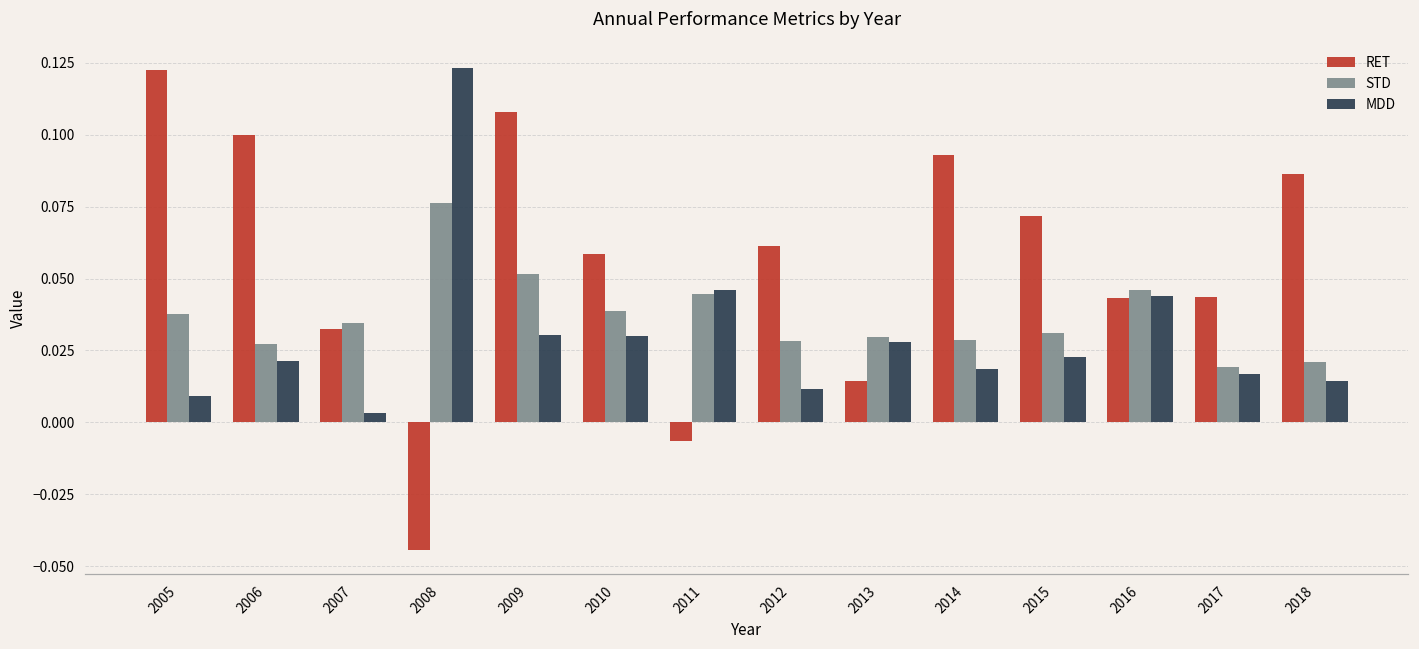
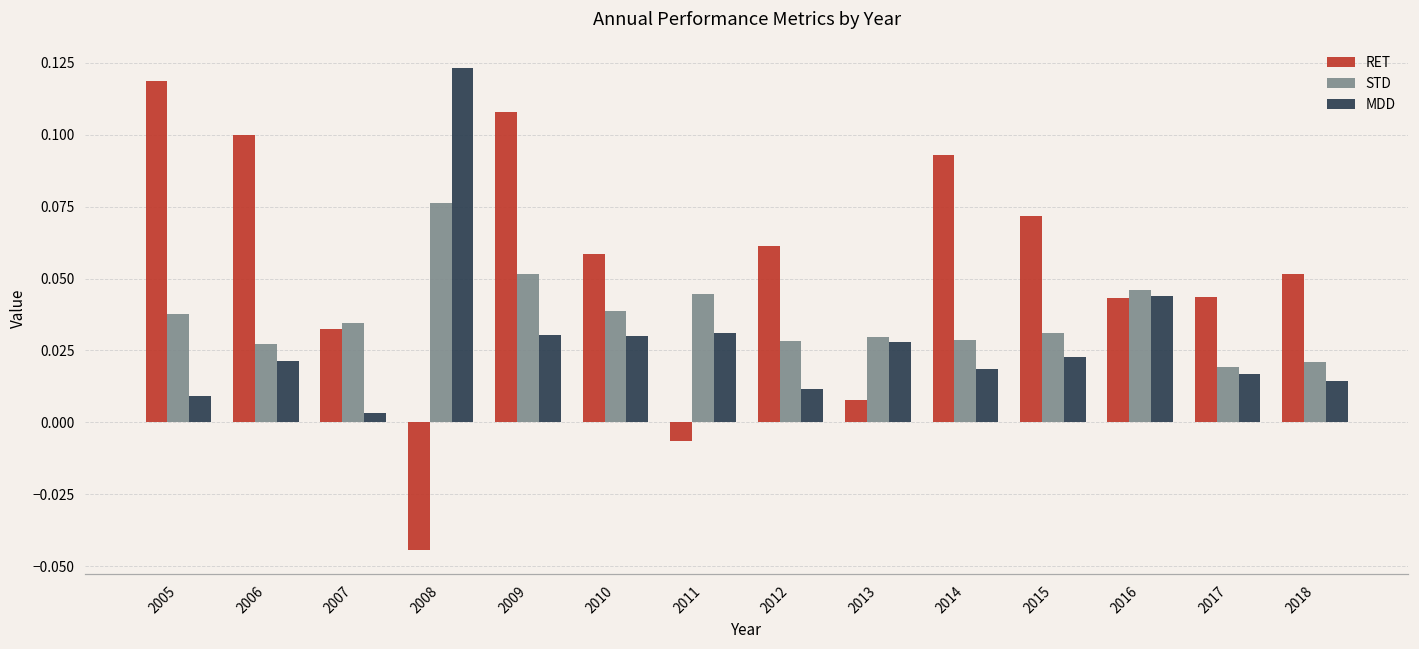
RET, 2005: 0.123 -> 0.119
MDD, 2011: 0.046 -> 0.031
RET, 2013: 0.014 -> 0.008
RET, 2018: 0.086 -> 0.052
